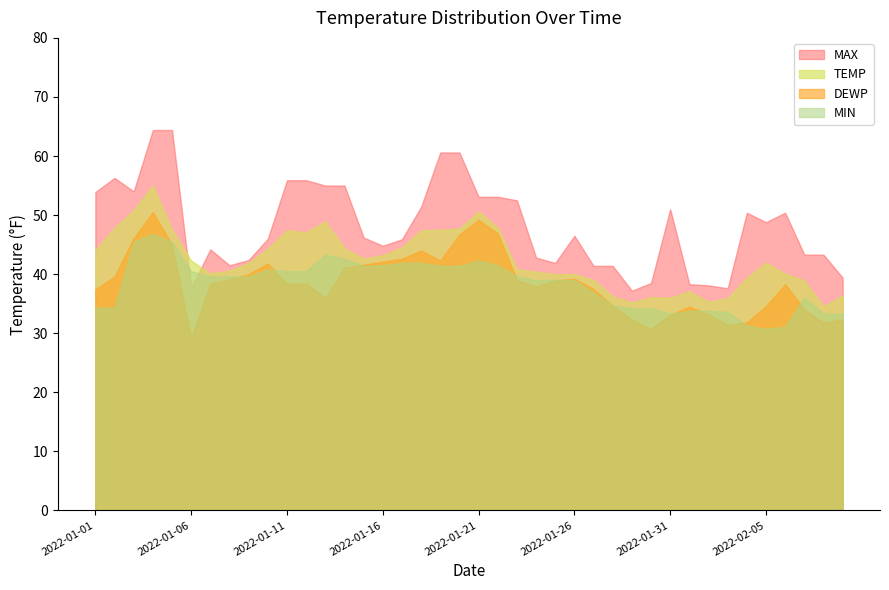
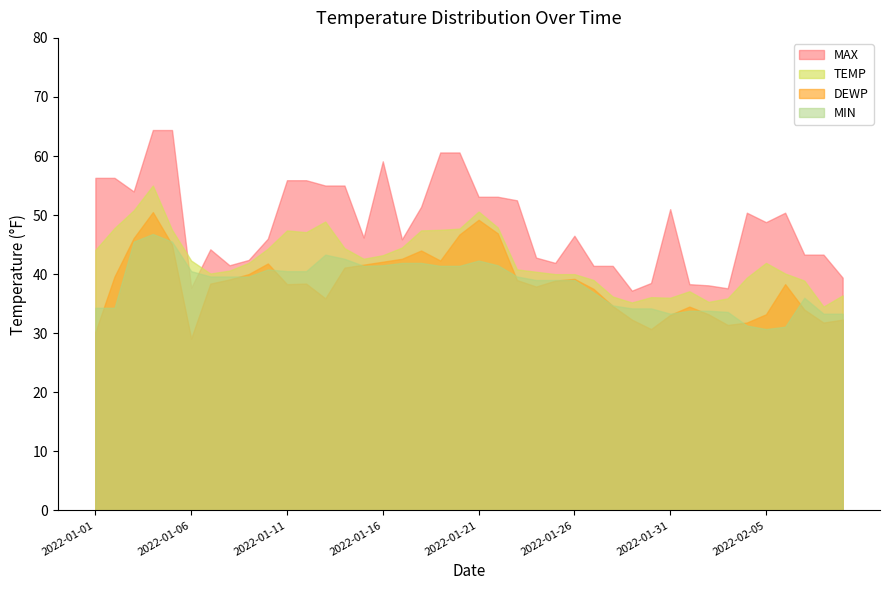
MAX, 2022-01-01: 54 -> 56
DEWP, 2022-01-01: 37 -> 30
MAX, 2022-01-16: 45 -> 59
DEWP, 2022-02-05: 35 -> 33
